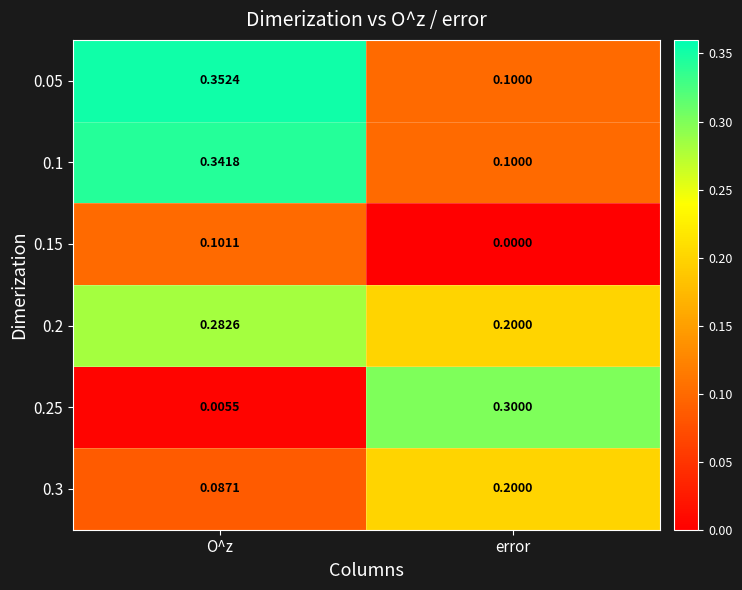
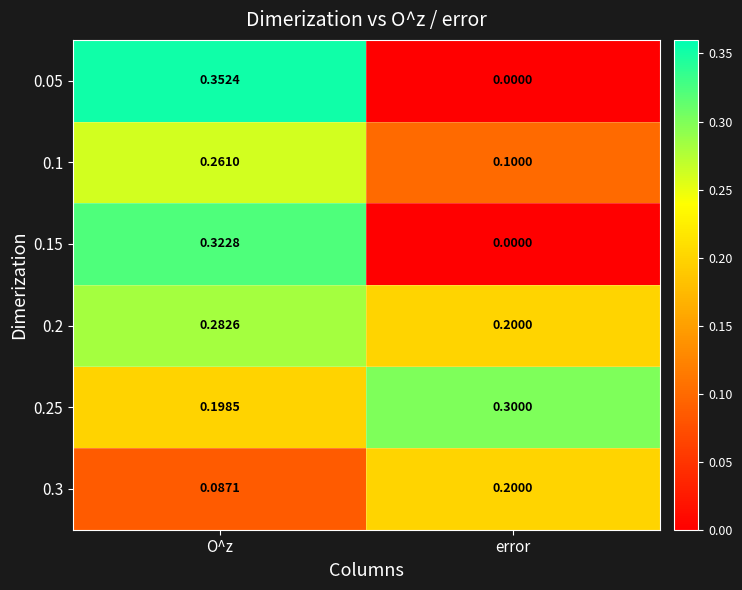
0.05, error: 0.1000 -> 0.0000
0.1, O^z: 0.3418 -> 0.2610
0.15, O^z: 0.1011 -> 0.3228
0.25, O^z: 0.0055 -> 0.1985
